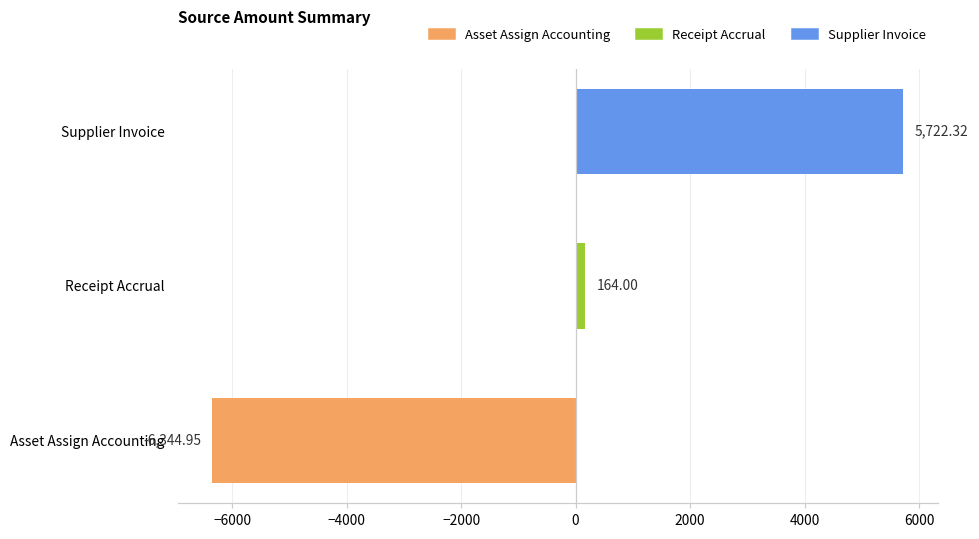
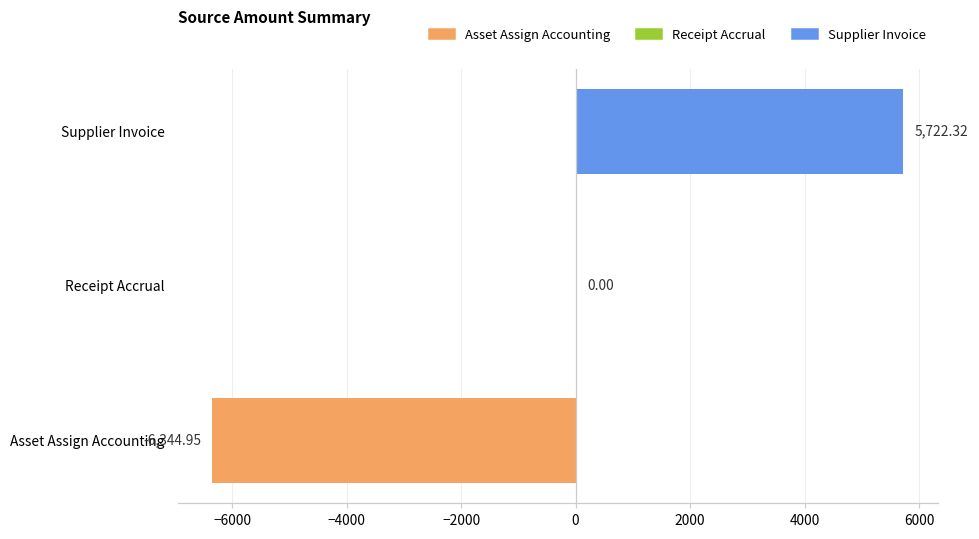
Receipt Accrual: 164.00 -> 0.00
